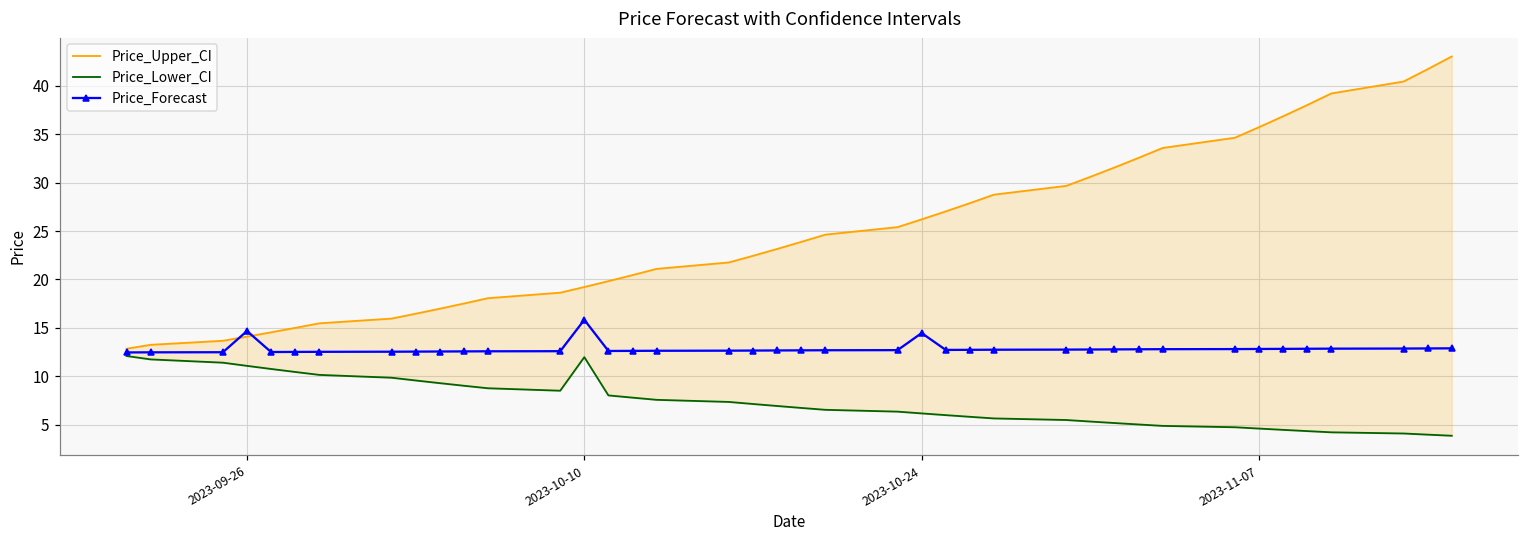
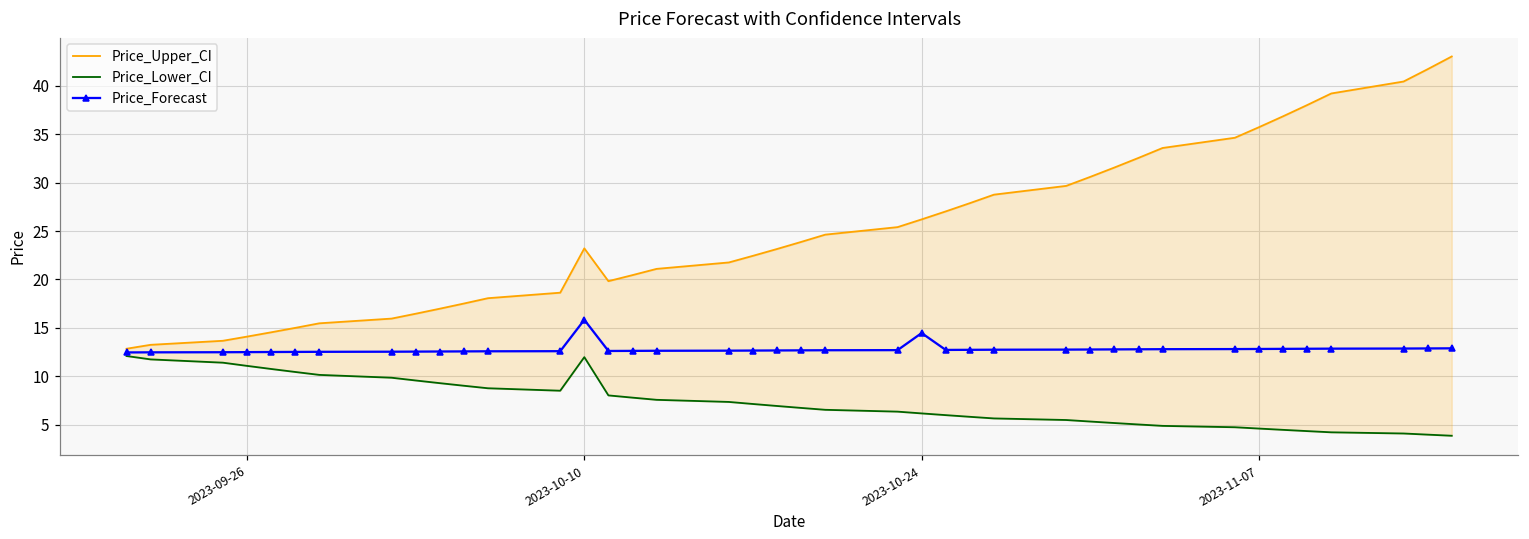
Price_Forecast, 2023-09-26: 15 -> 12
Price_Upper_CI, 2023-10-10: 19 -> 23
